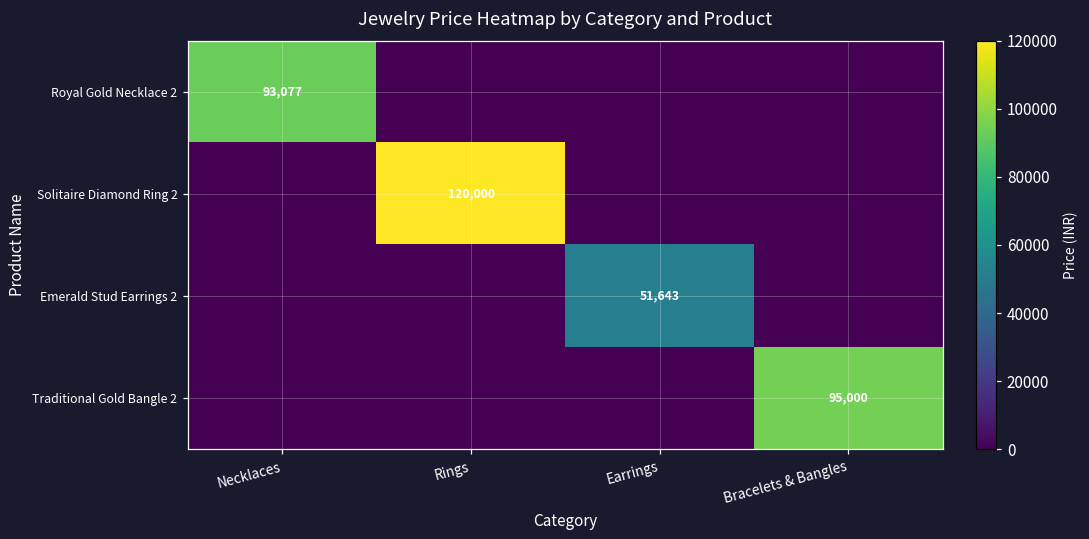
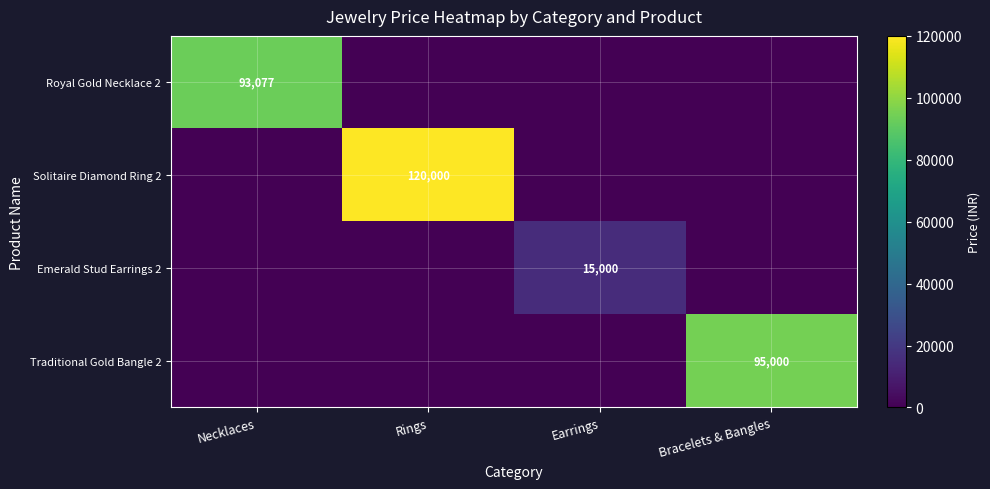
Emerald Stud Earrings 2, Earrings: 51,643 -> 15,000
